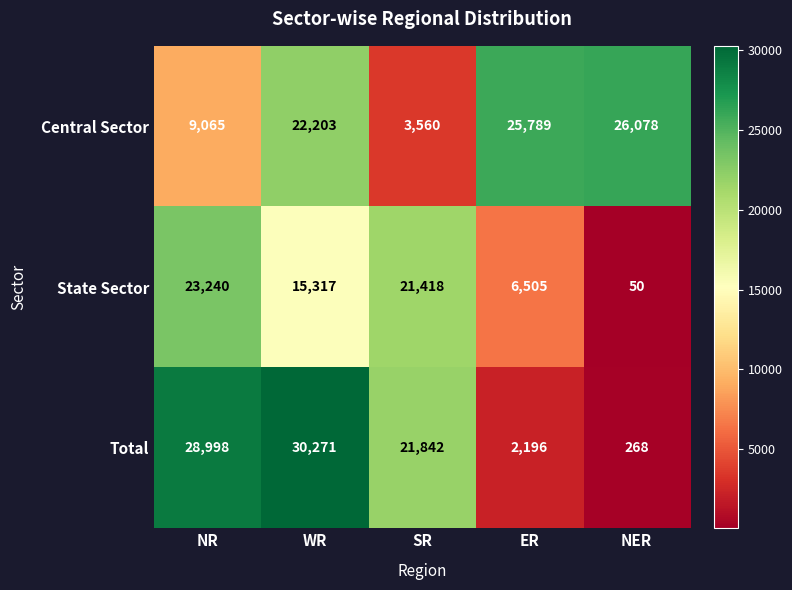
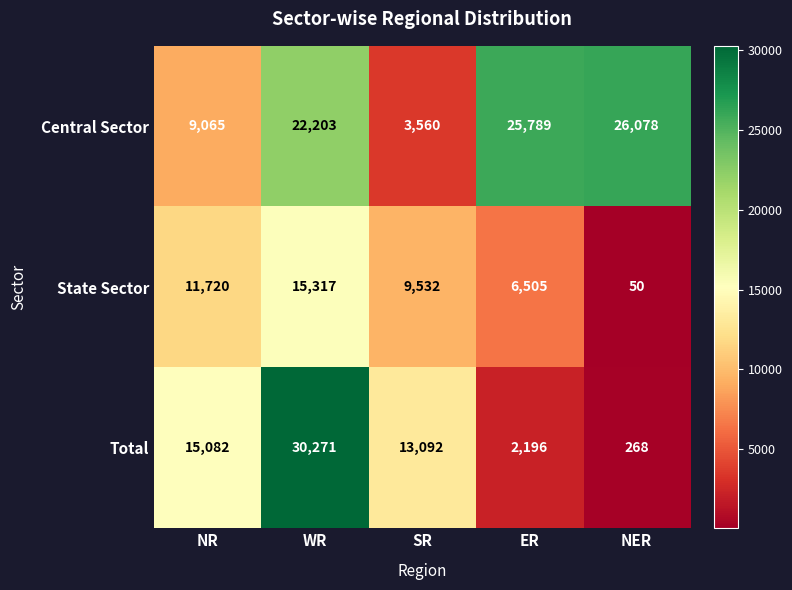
State Sector, NR: 23,240 -> 11,720
State Sector, SR: 21,418 -> 9,532
Total, NR: 28,998 -> 15,082
Total, SR: 21,842 -> 13,092
